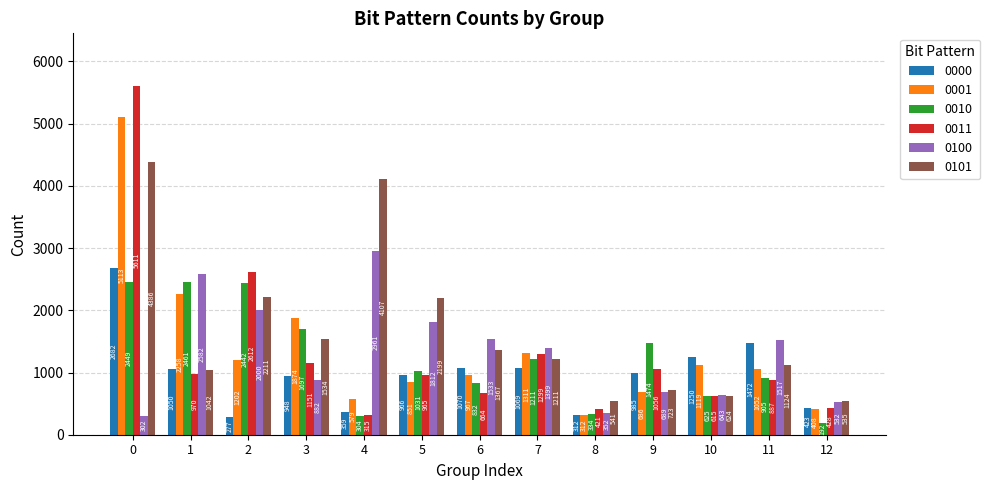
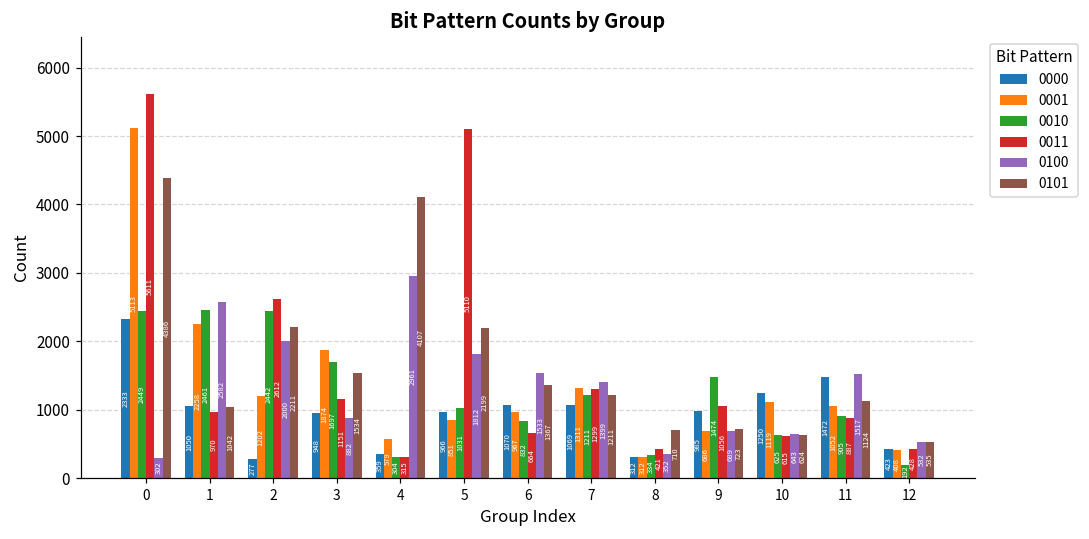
0000, 0: 2682 -> 2333
0011, 5: 965 -> 5110
0101, 8: 541 -> 710
